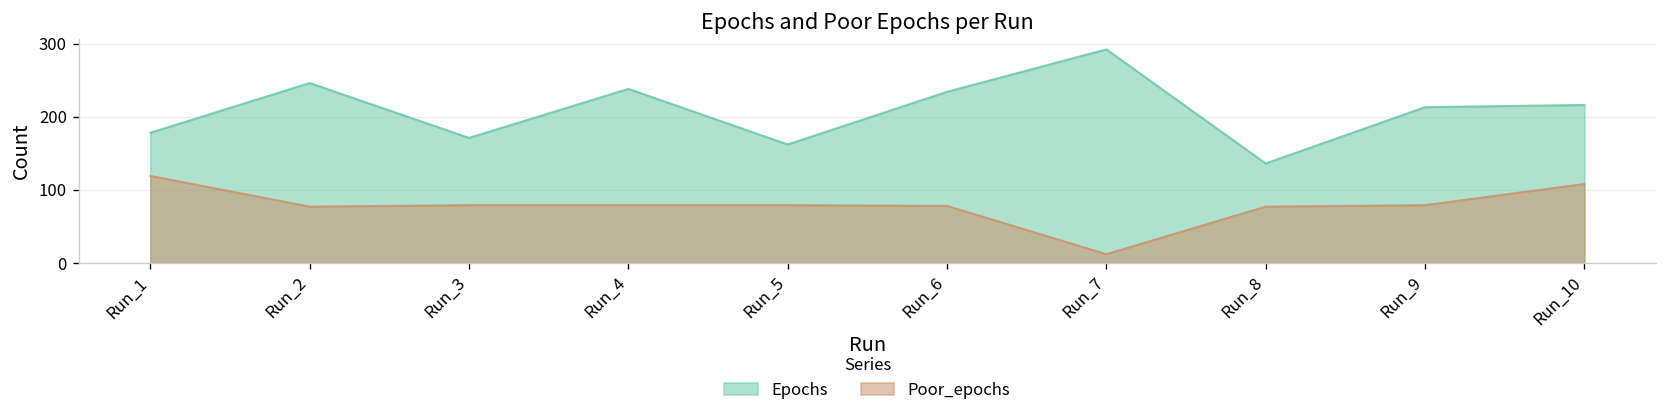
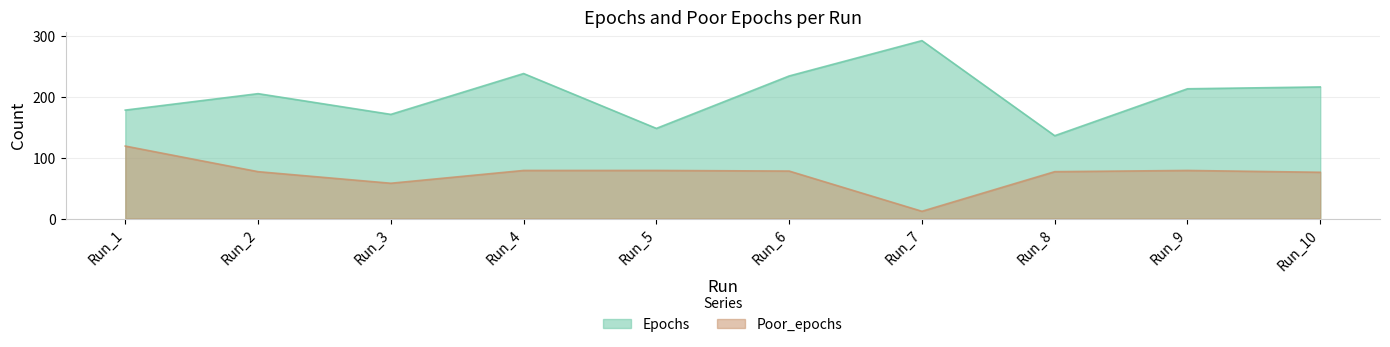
Epochs, Run_2: 250 -> 210
Poor_epochs, Run_3: 80 -> 60
Epochs, Run_5: 160 -> 150
Poor_epochs, Run_10: 110 -> 80
